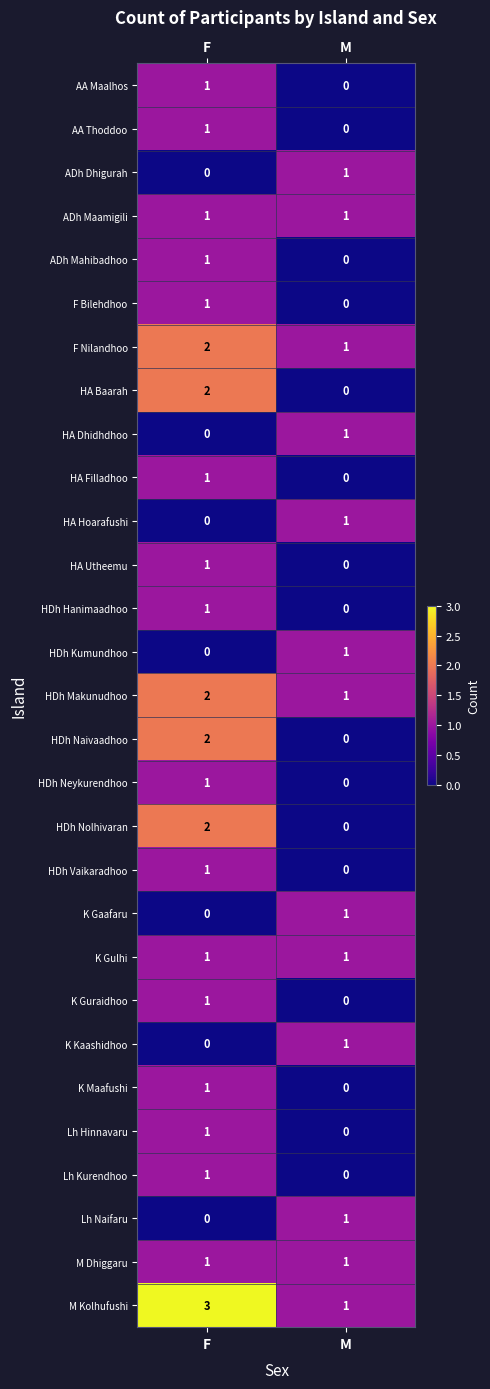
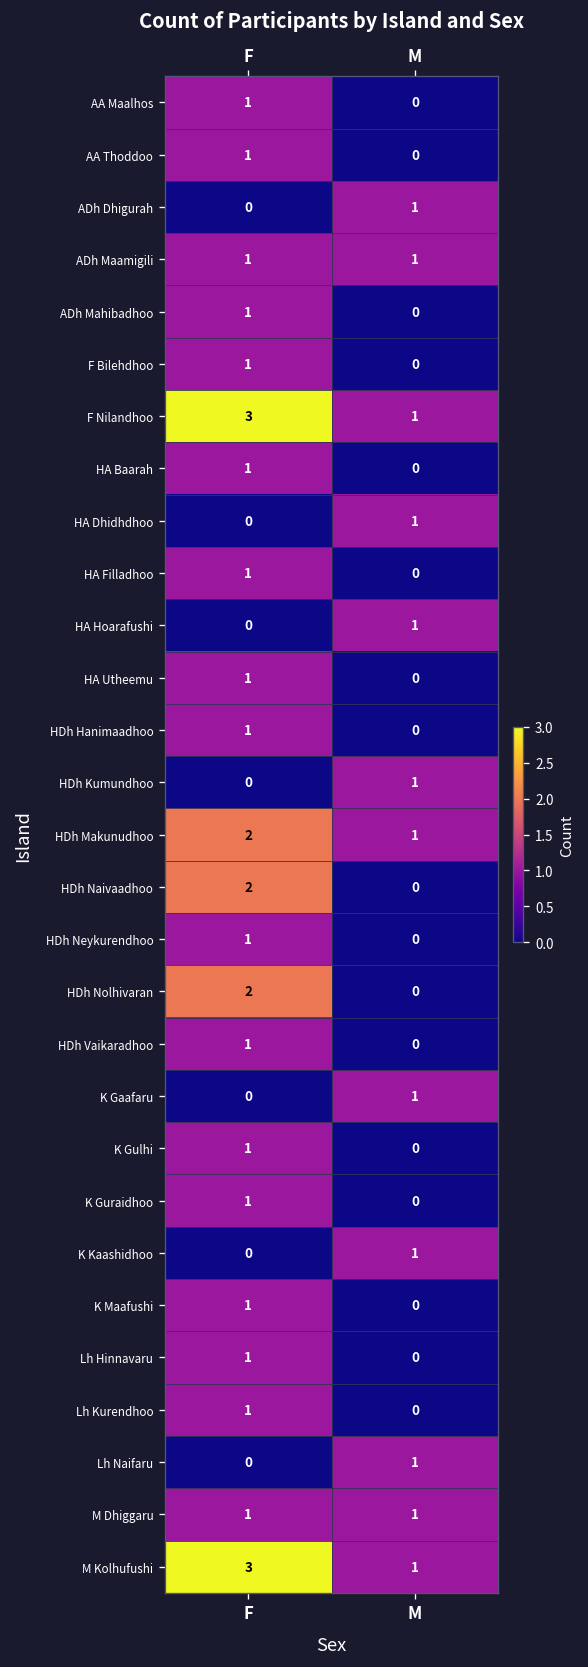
F Nilandhoo, F: 2 -> 3
HA Baarah, F: 2 -> 1
K Gulhi, M: 1 -> 0
